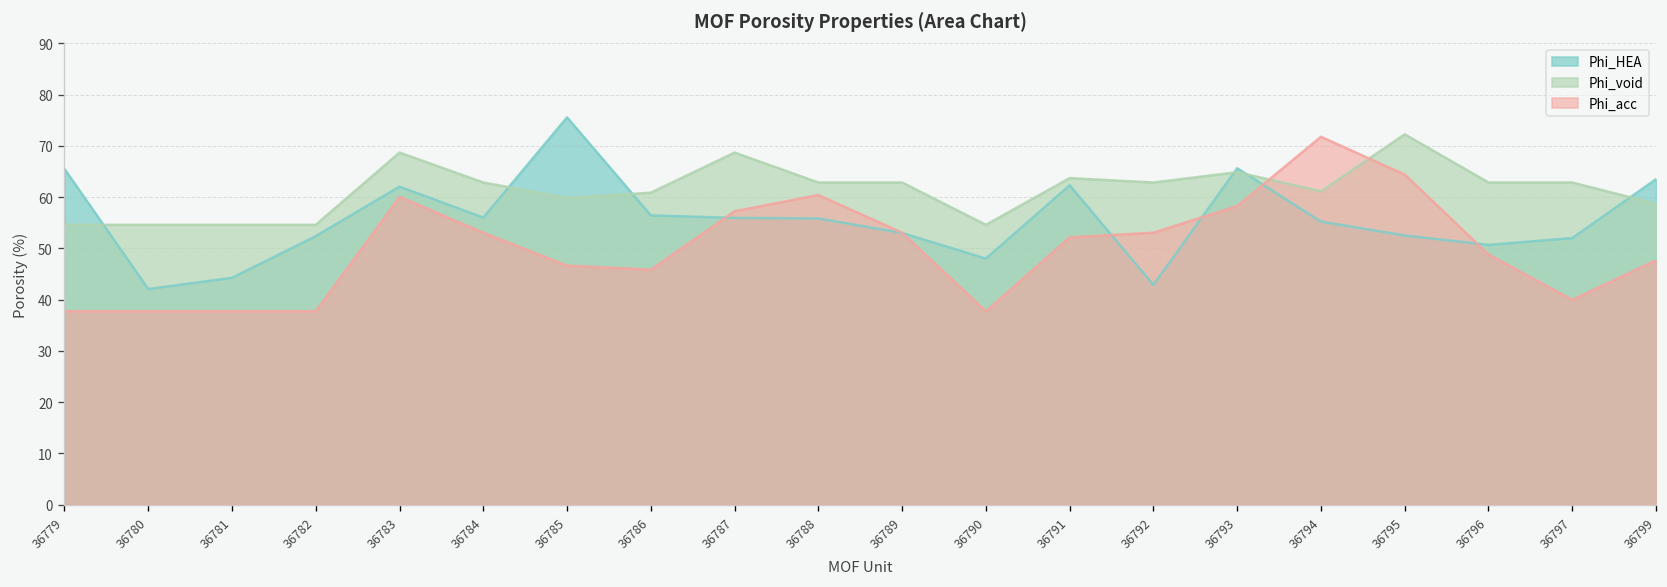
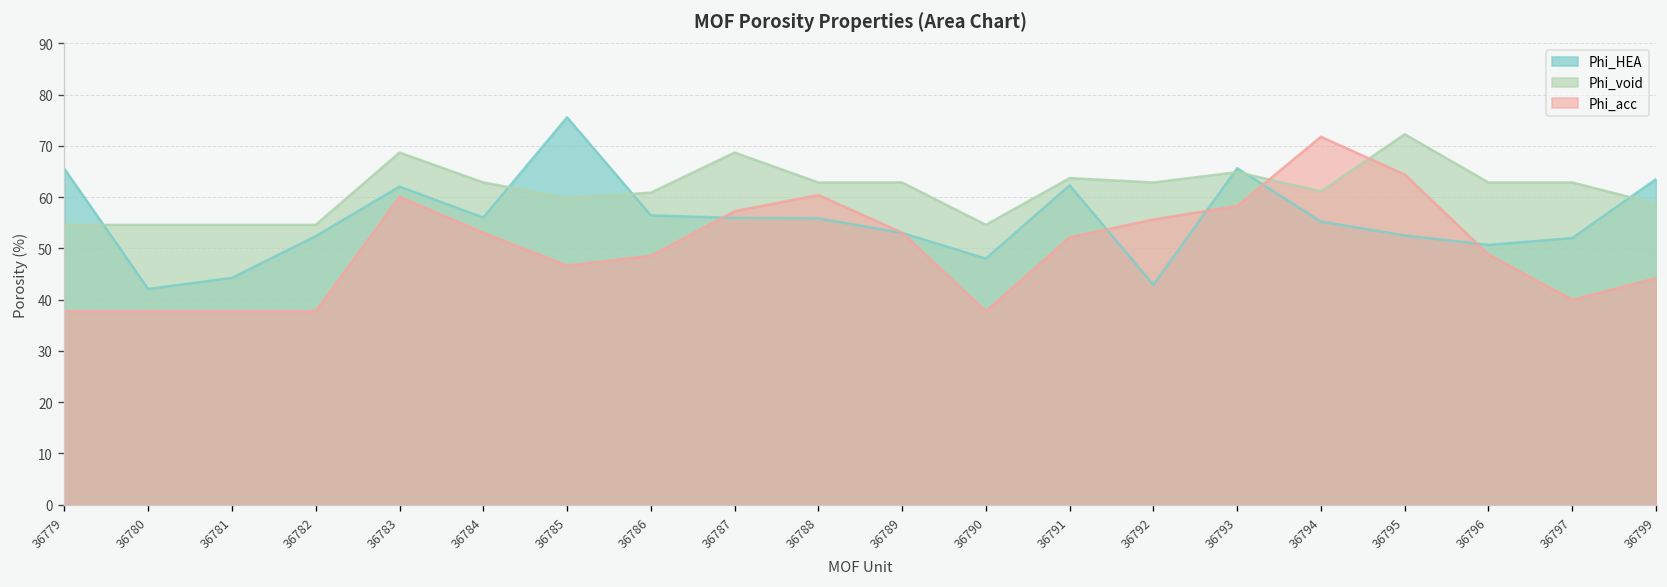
Phi_acc, 36786: 46 -> 49
Phi_acc, 36792: 53 -> 56
Phi_acc, 36799: 48 -> 44
